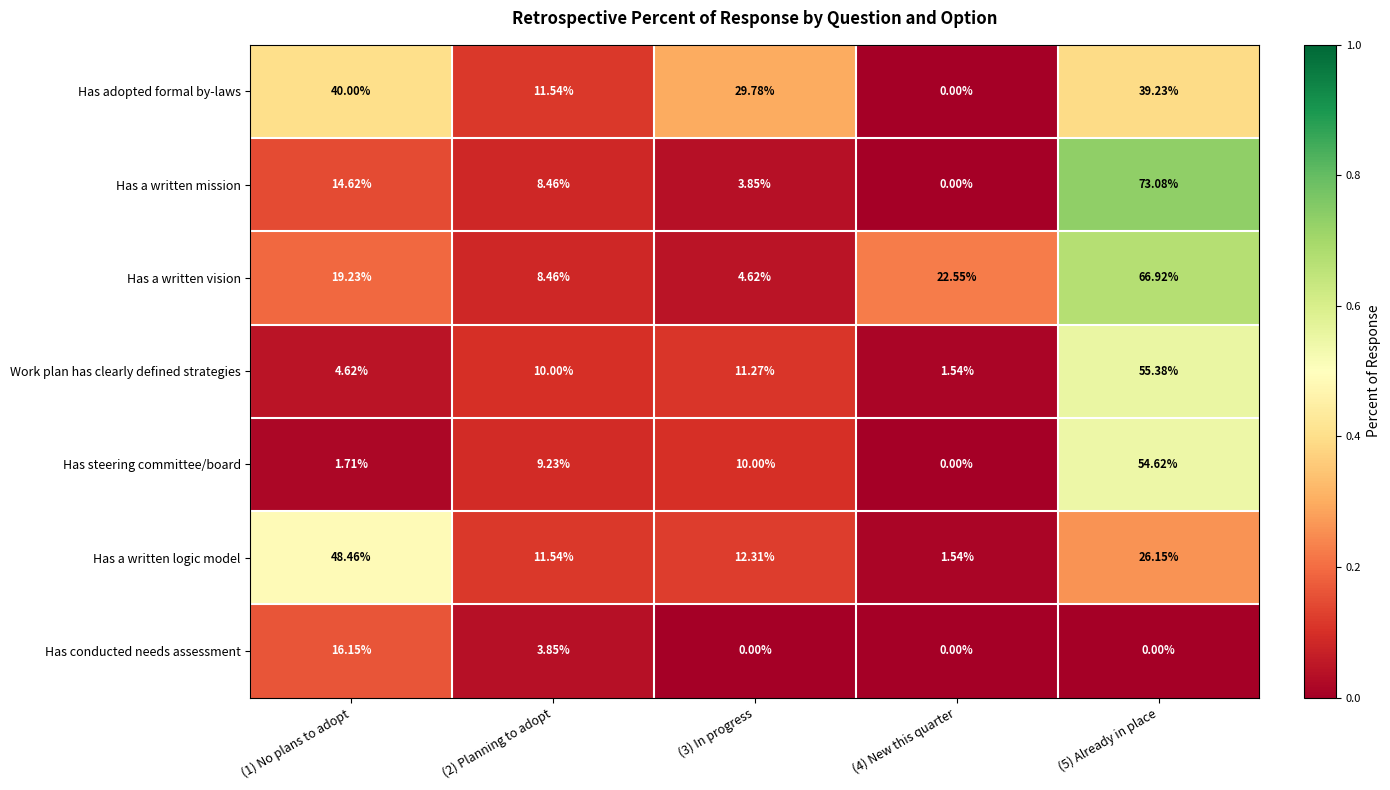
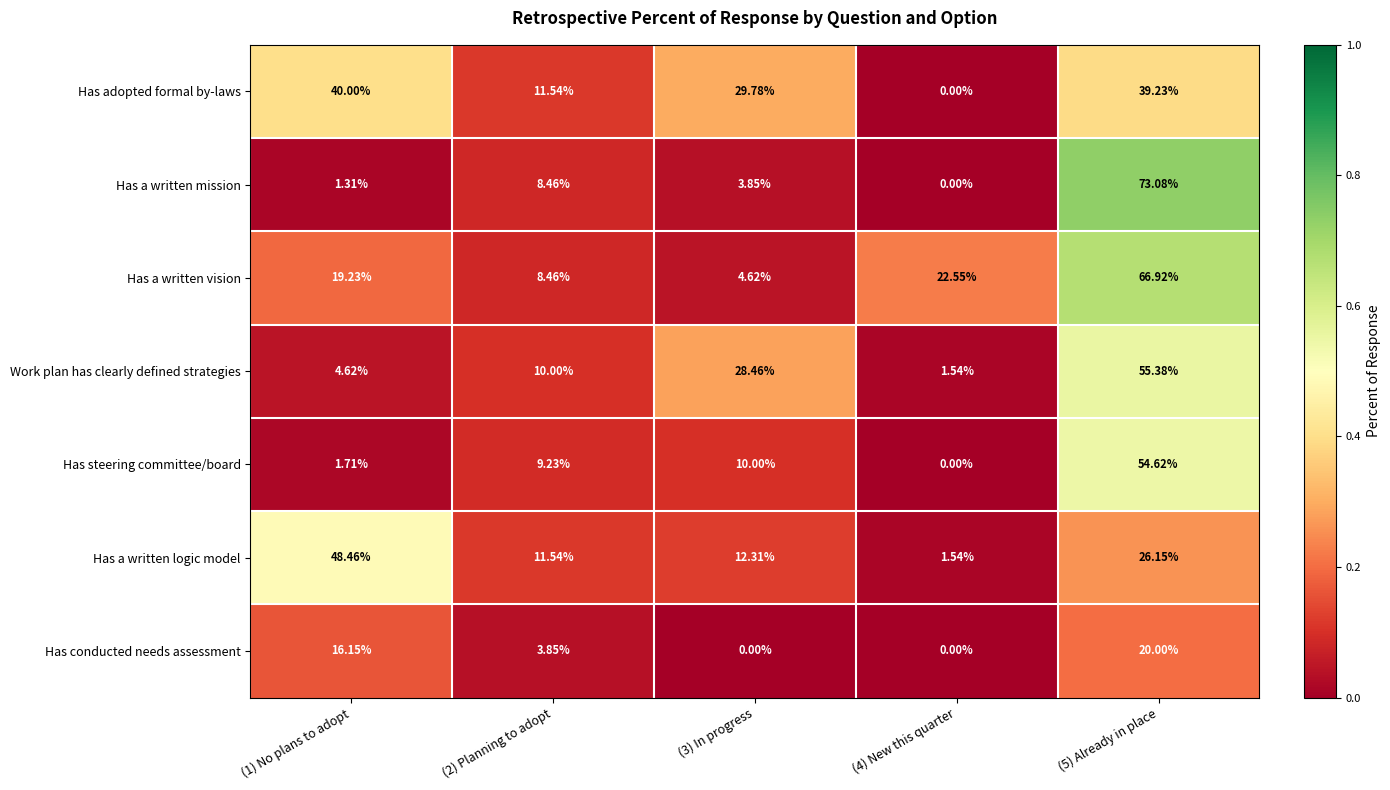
Has a written mission, (1) No plans to adopt: 14.62% -> 1.31%
Work plan has clearly defined strategies, (3) In progress: 11.27% -> 28.46%
Has conducted needs assessment, (5) Already in place: 0.00% -> 20.00%
